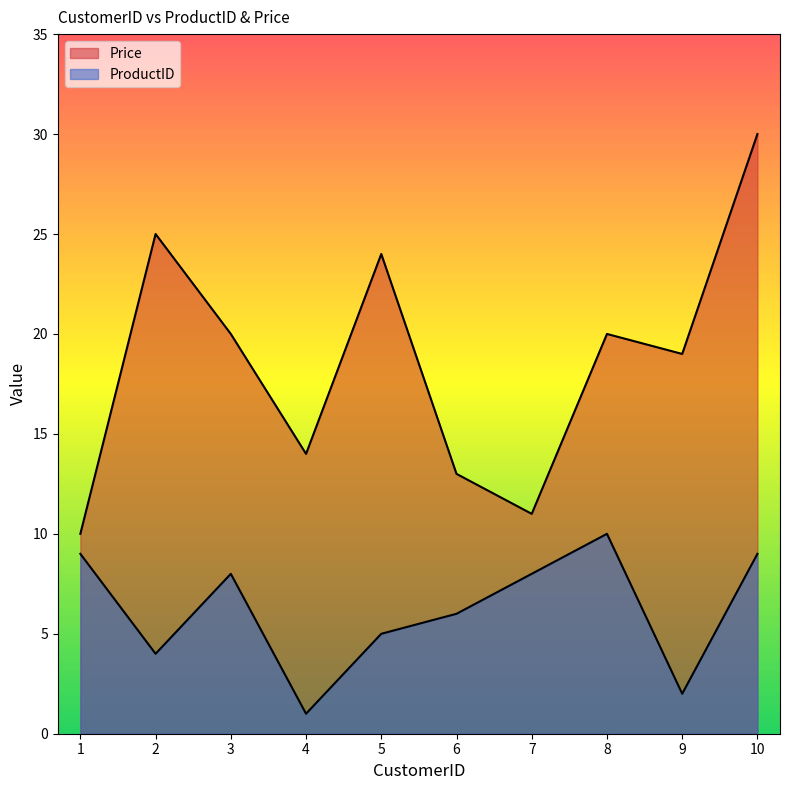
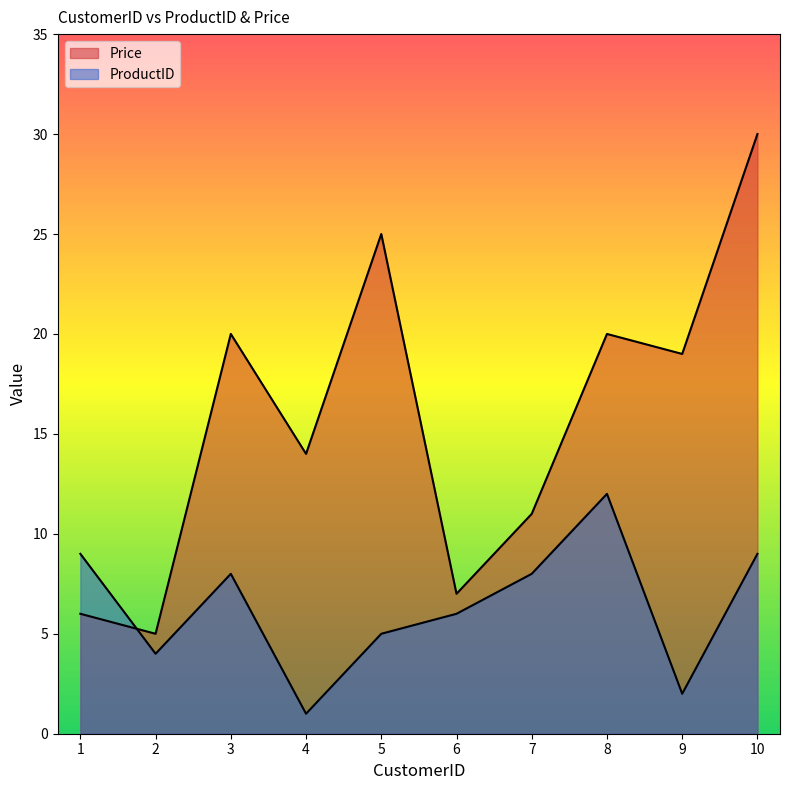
Price, 1: 10 -> 6
Price, 2: 25 -> 5
Price, 5: 24 -> 25
Price, 6: 13 -> 7
ProductID, 8: 10 -> 12
